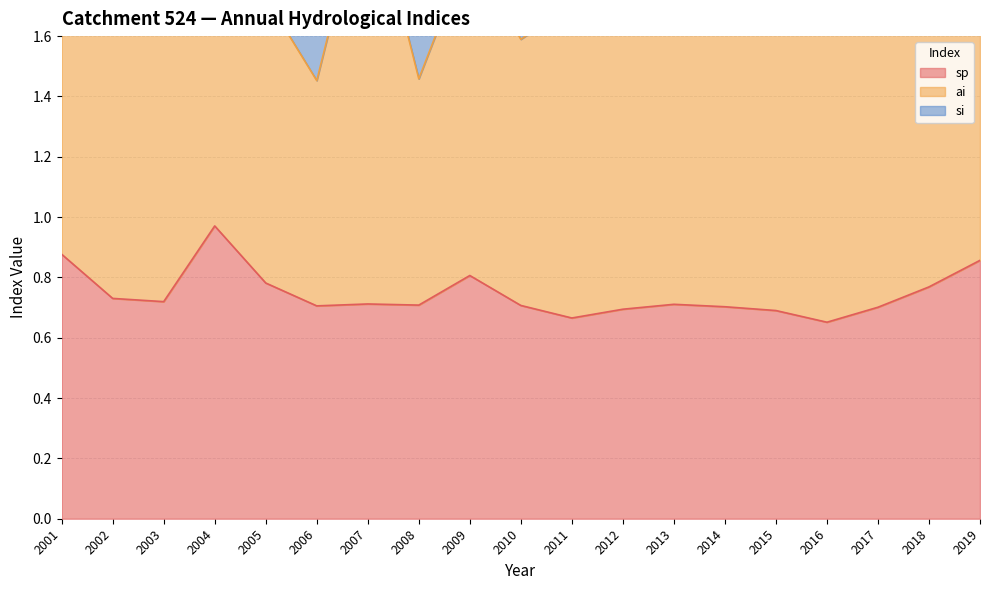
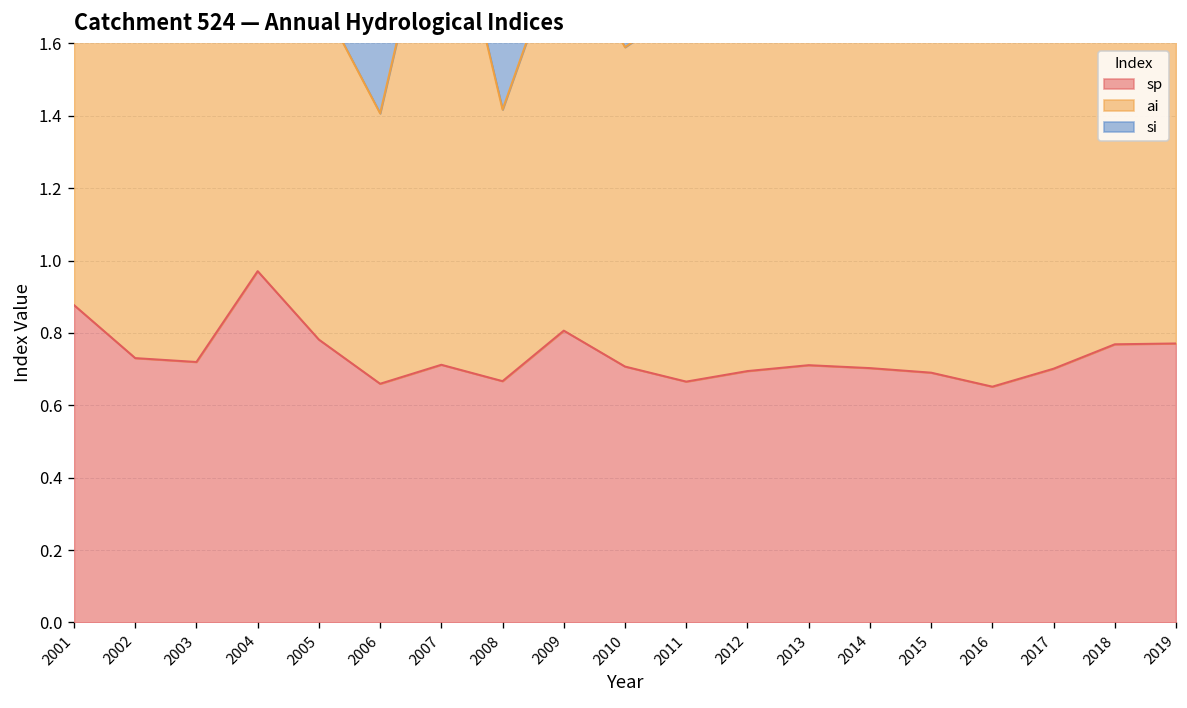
sp, 2006: 0.71 -> 0.66
sp, 2008: 0.71 -> 0.67
sp, 2019: 0.86 -> 0.77
